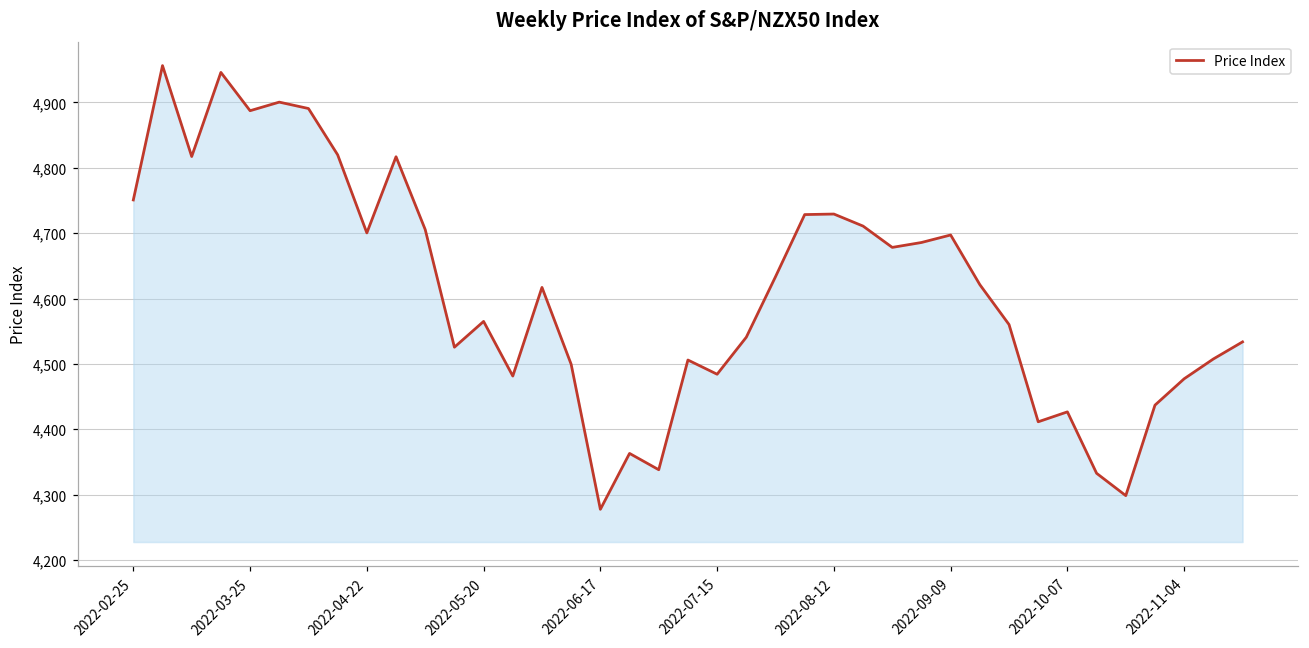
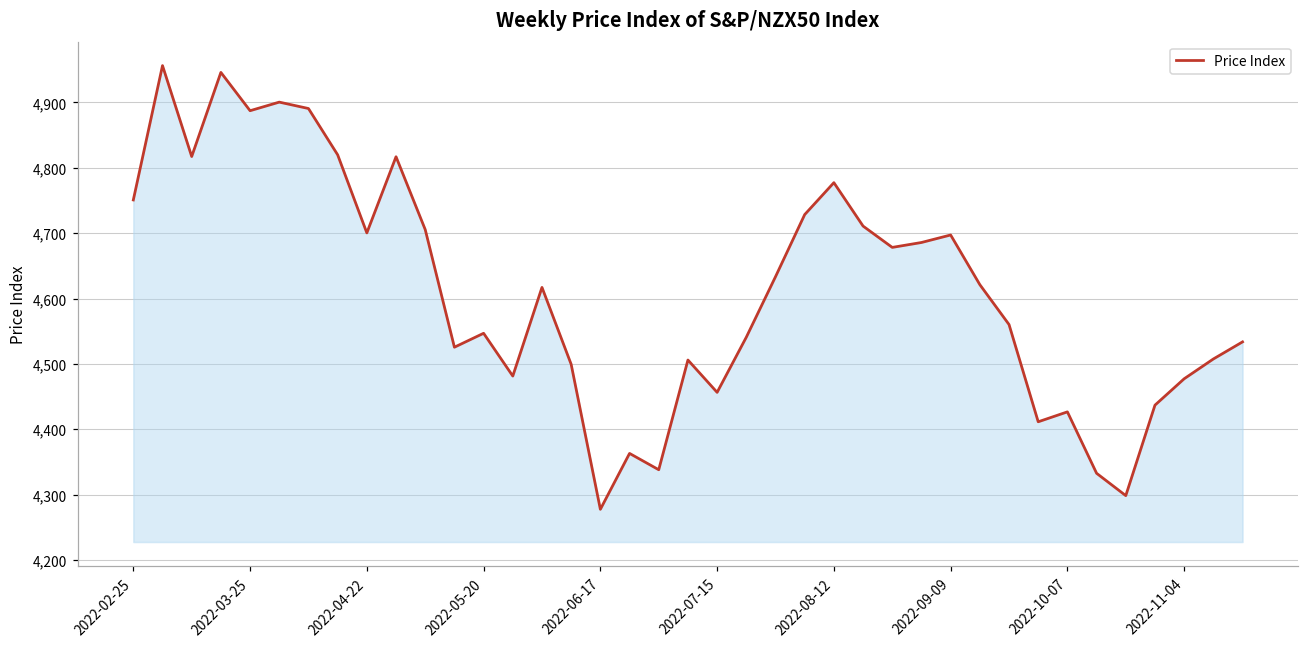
2022-05-20: 4,560 -> 4,550
2022-07-15: 4,480 -> 4,460
2022-08-12: 4,730 -> 4,780
